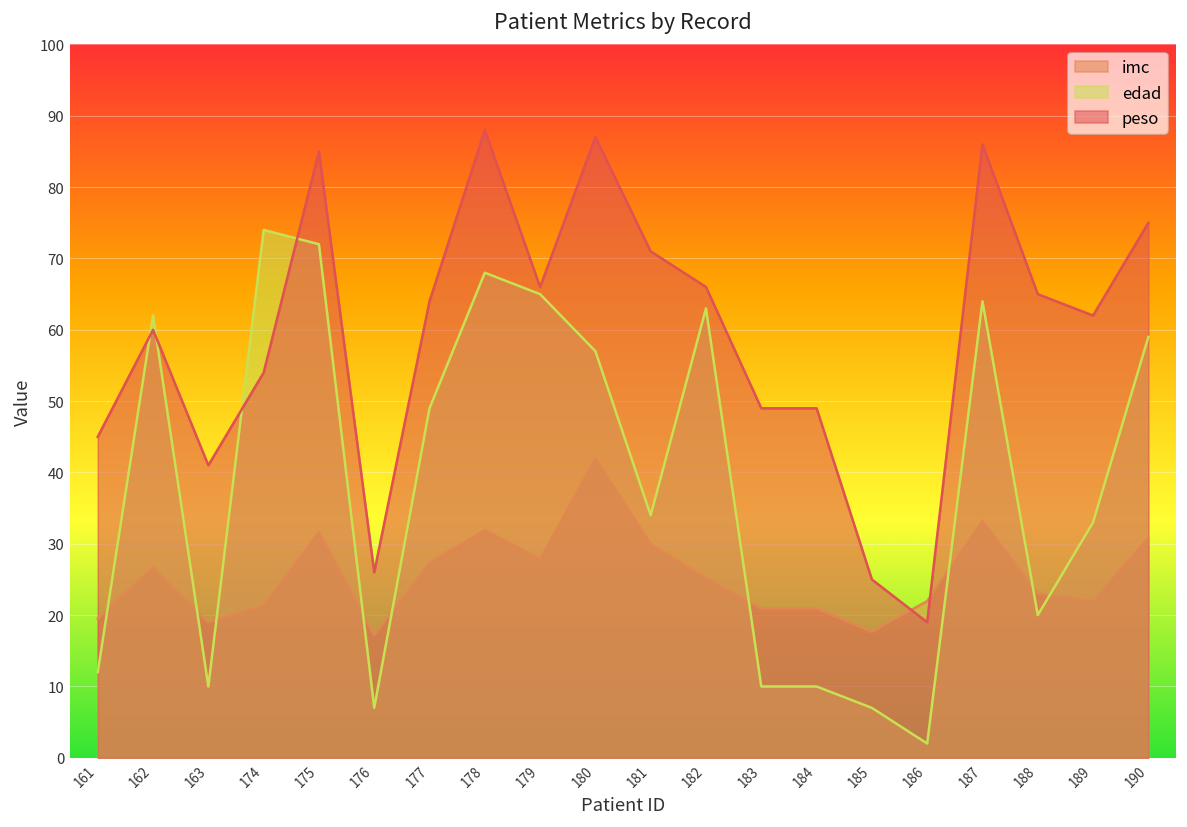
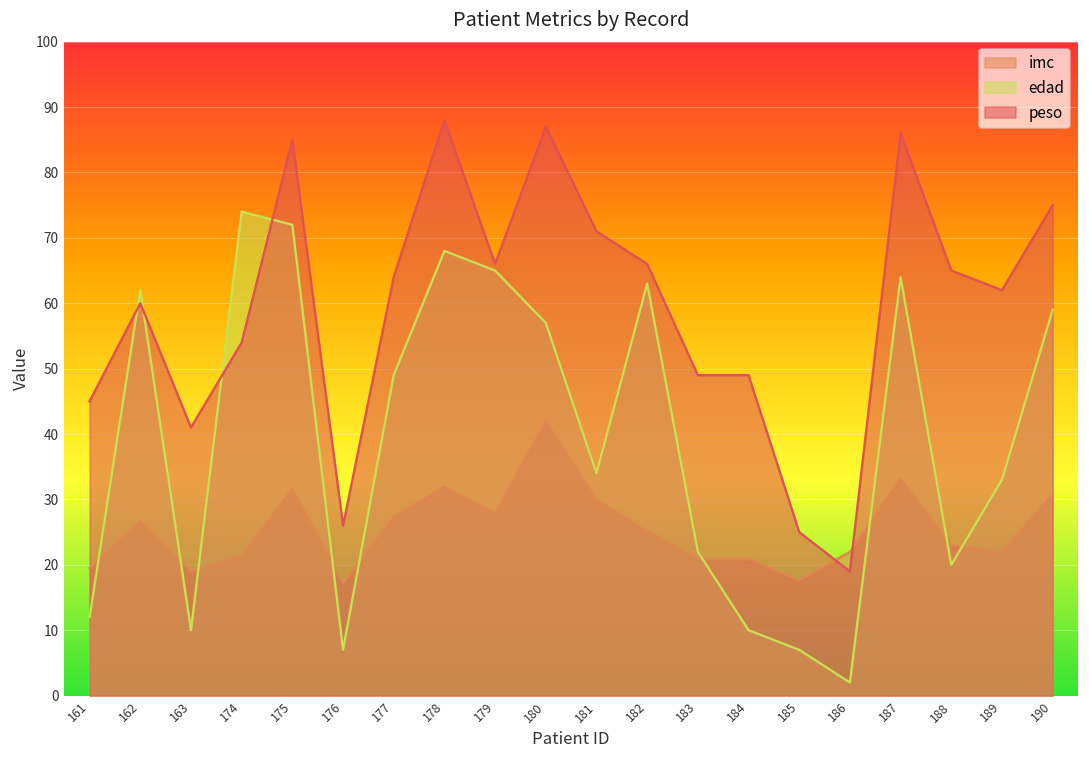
edad, 183: 10 -> 22
